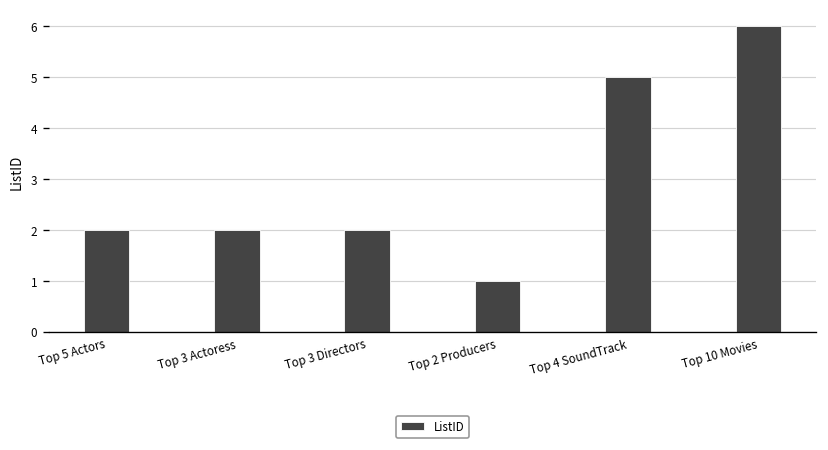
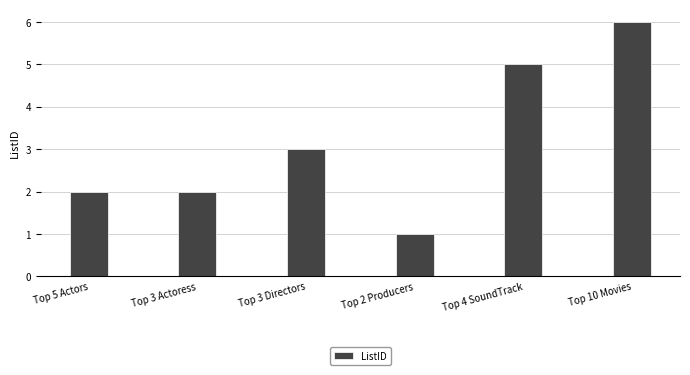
Top 3 Directors: 2 -> 3
